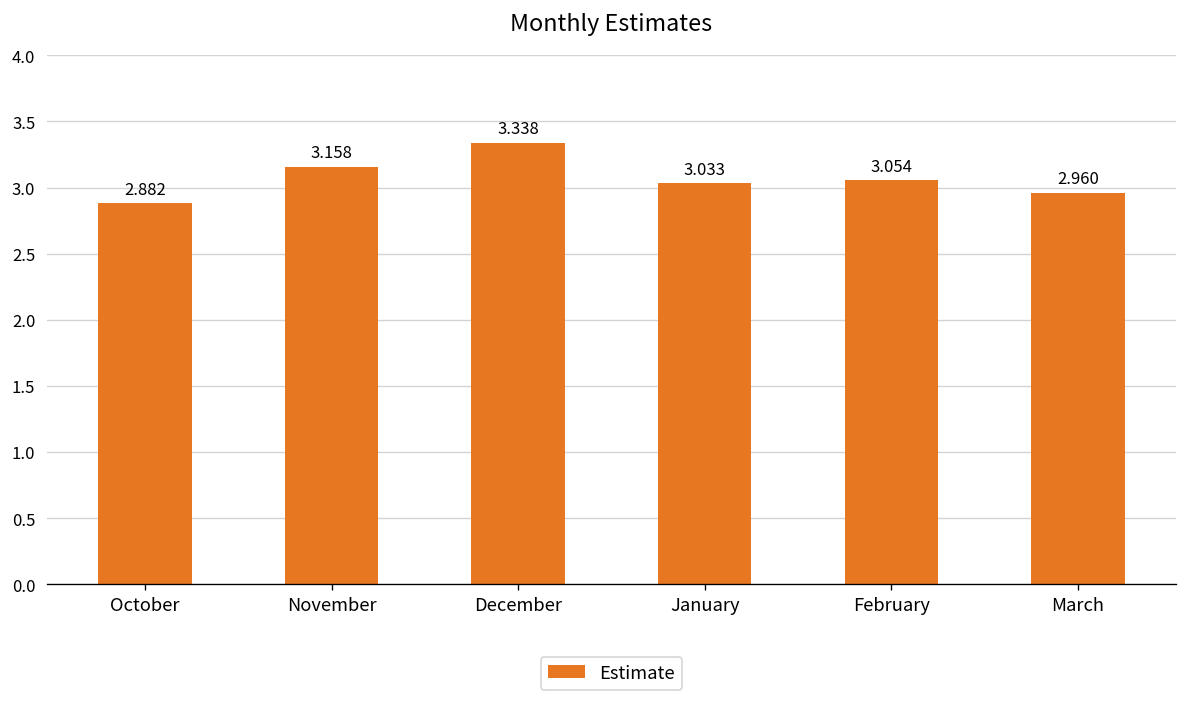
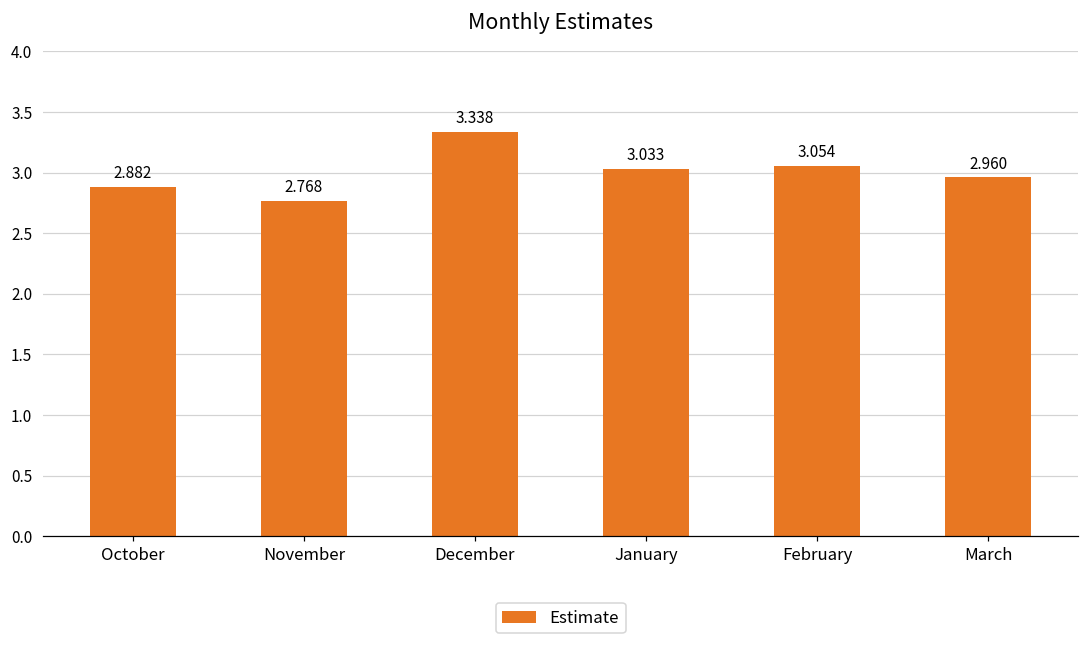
November: 3.158 -> 2.768
